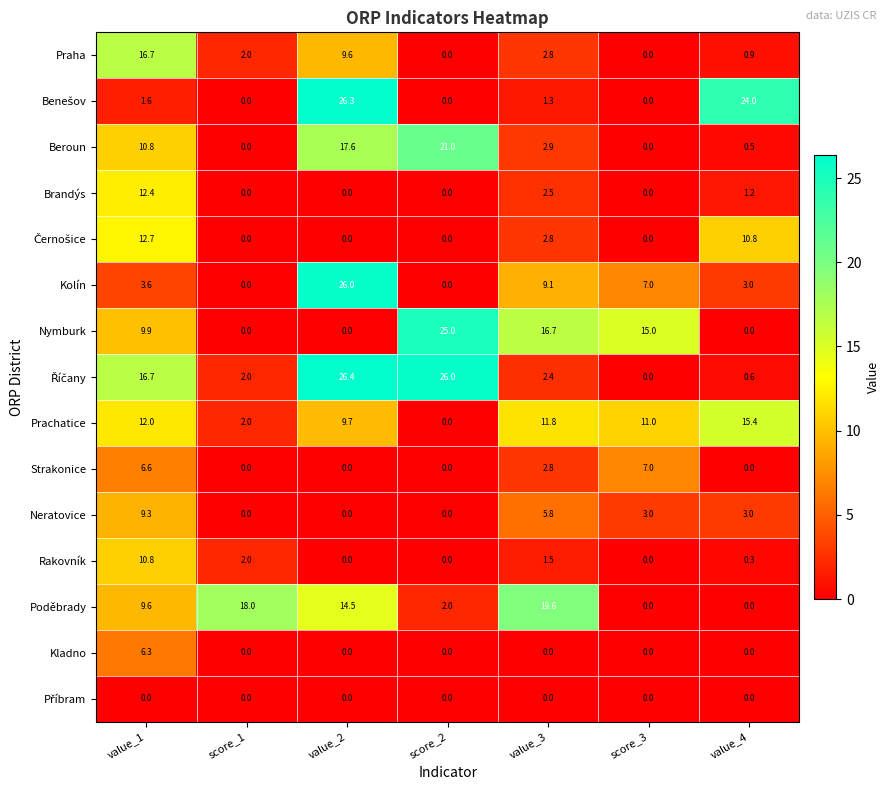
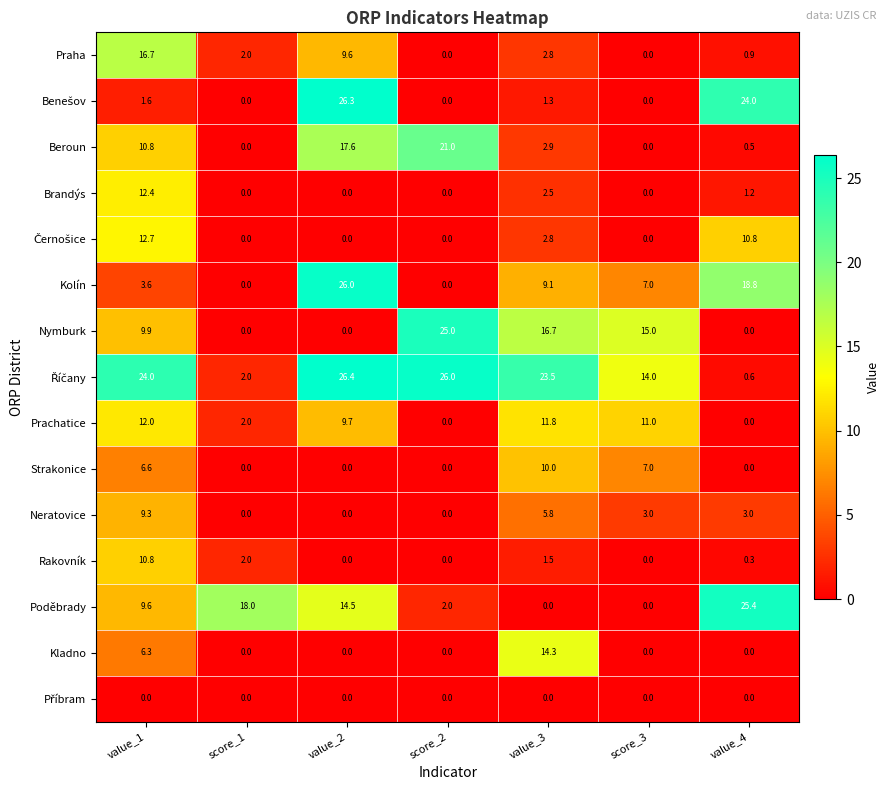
Kolín, value_4: 3.0 -> 18.8
Říčany, value_1: 16.7 -> 24.0
Říčany, value_3: 2.4 -> 23.5
Říčany, score_3: 0.0 -> 14.0
Prachatice, value_4: 15.4 -> 0.0
Strakonice, value_3: 2.8 -> 10.0
Poděbrady, value_3: 19.6 -> 0.0
Poděbrady, value_4: 0.0 -> 25.4
Kladno, value_3: 0.0 -> 14.3
